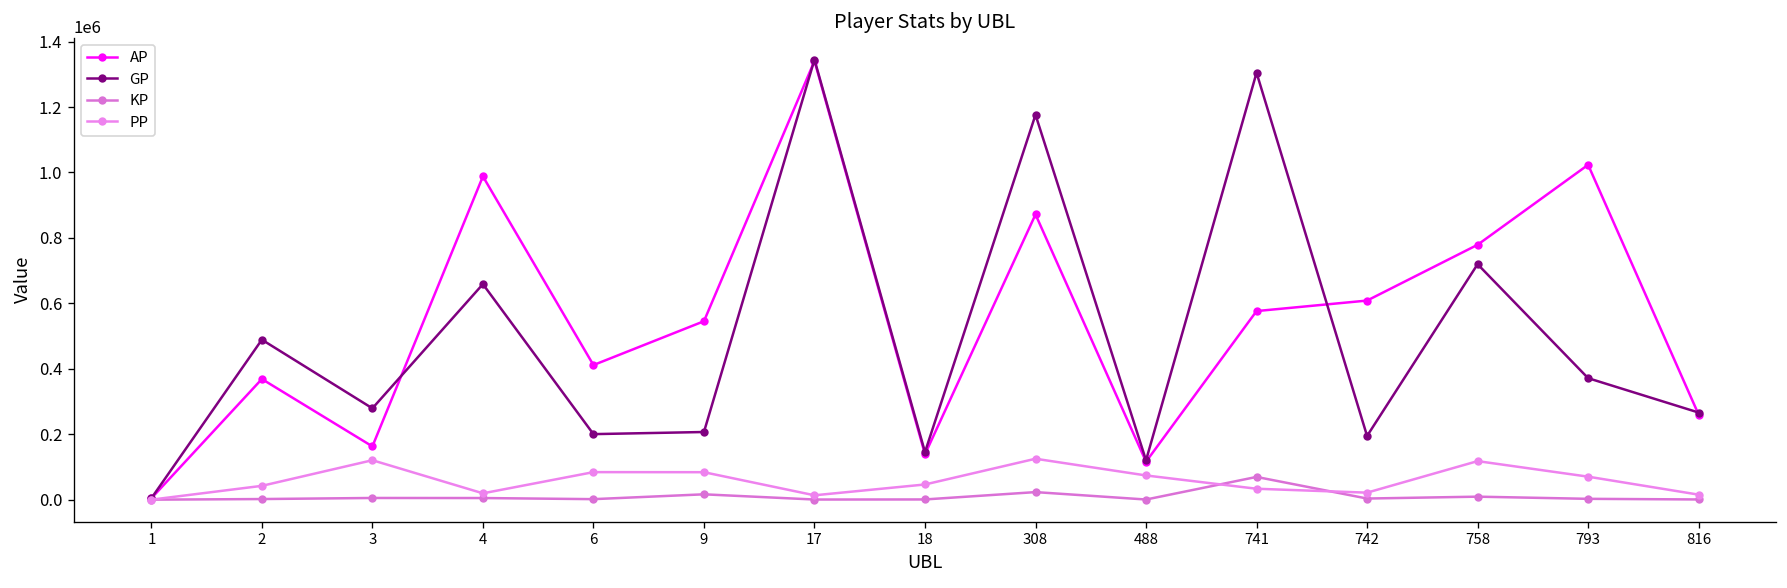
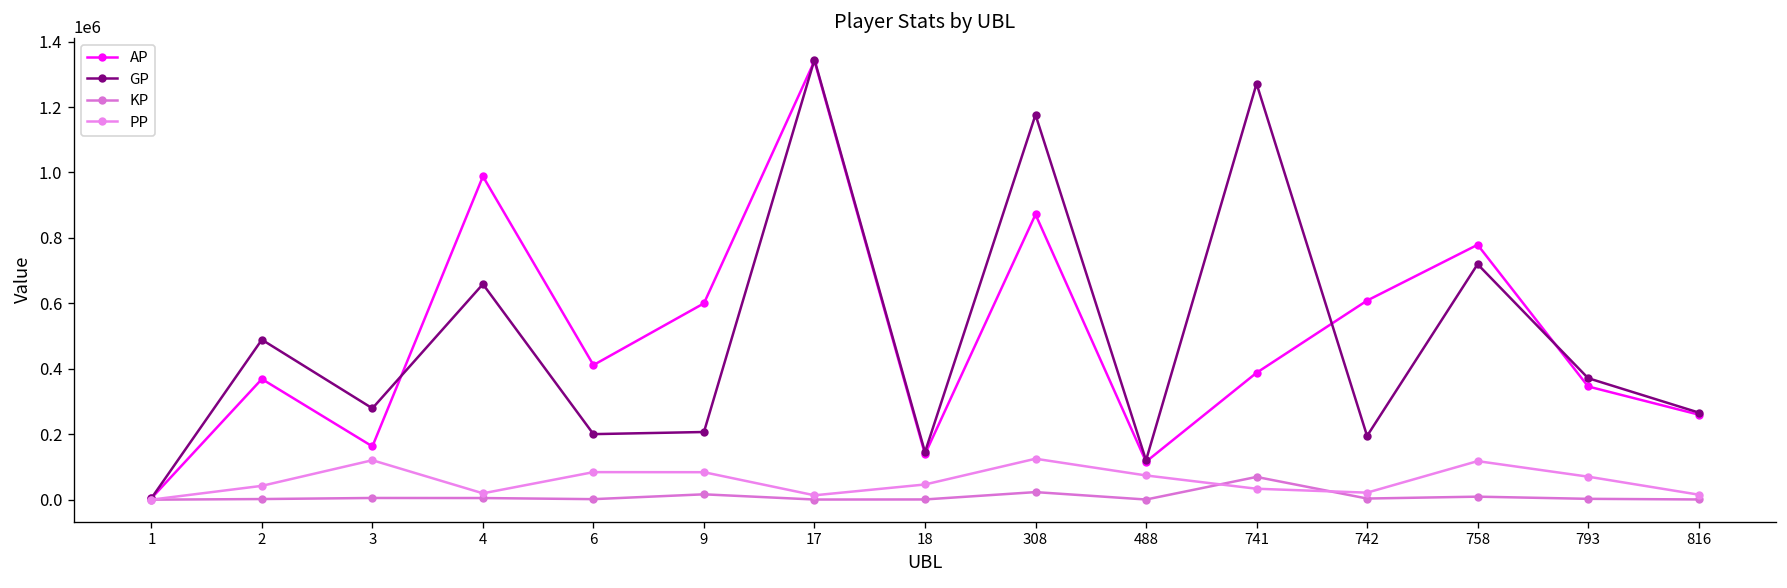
AP, 9: 550000 -> 600000
AP, 741: 580000 -> 390000
GP, 741: 1300000 -> 1270000
AP, 793: 1020000 -> 350000
